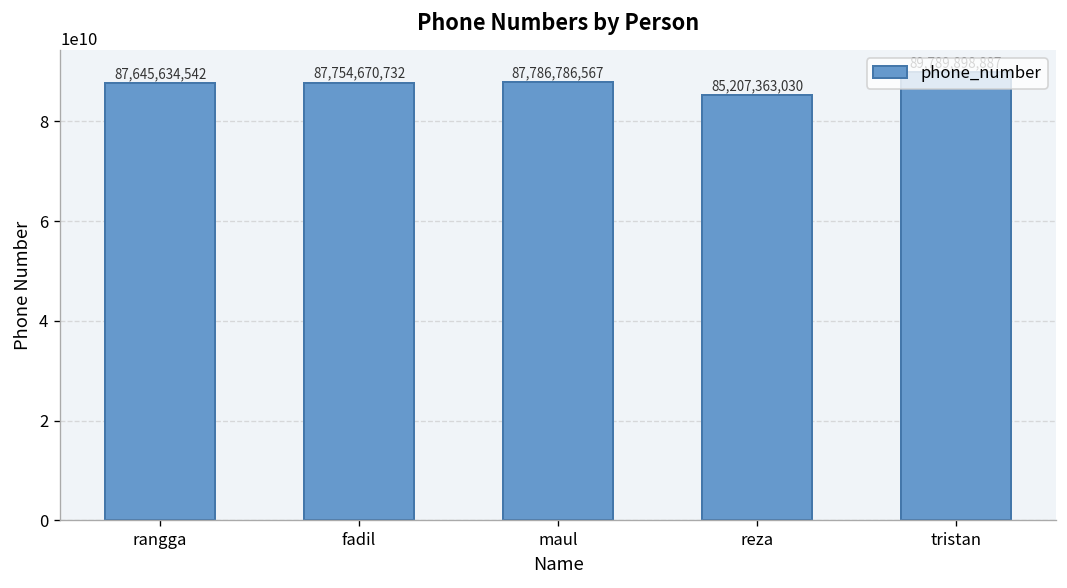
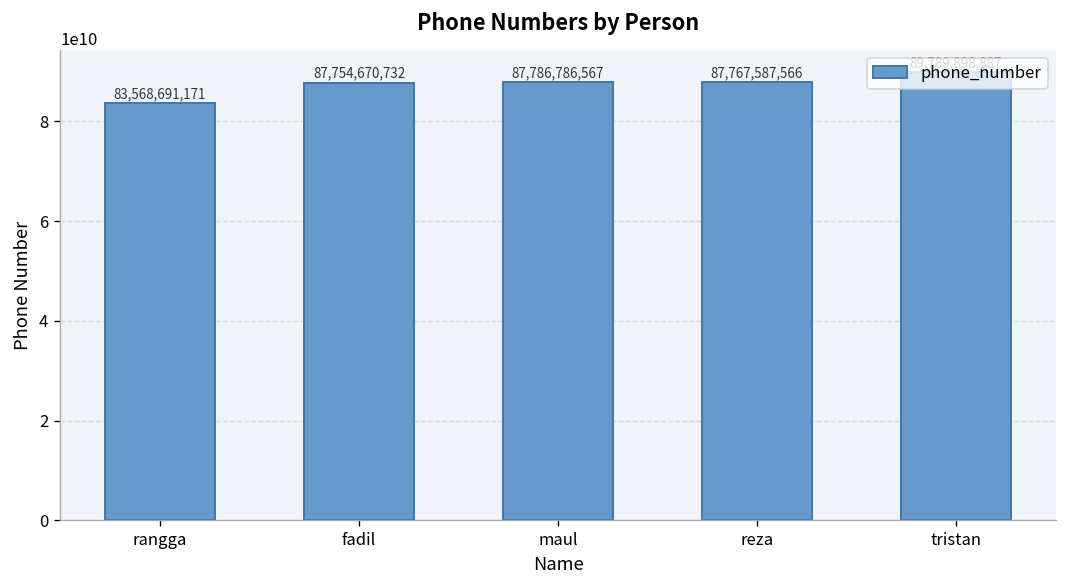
rangga: 87,645,634,542 -> 83,568,691,171
reza: 85,207,363,030 -> 87,767,587,566
